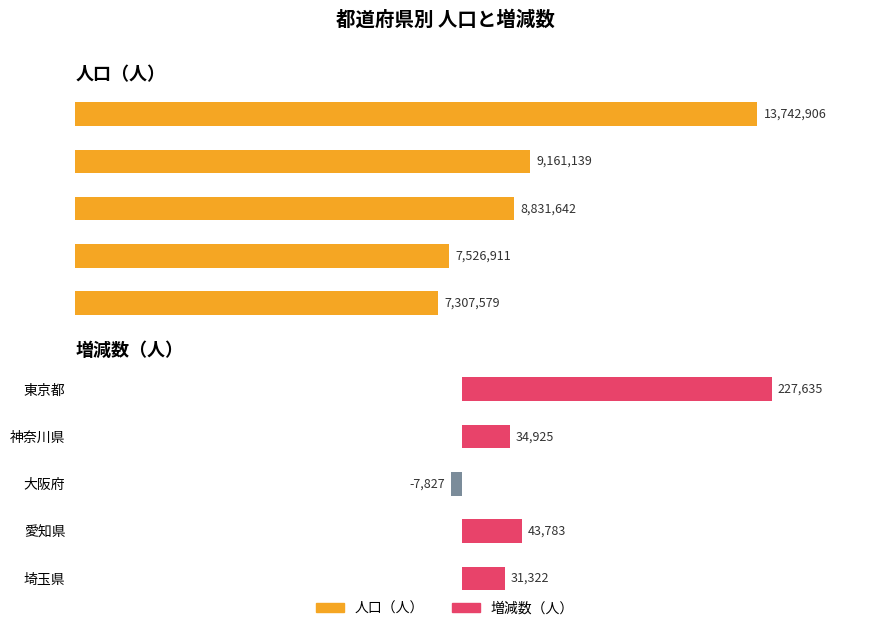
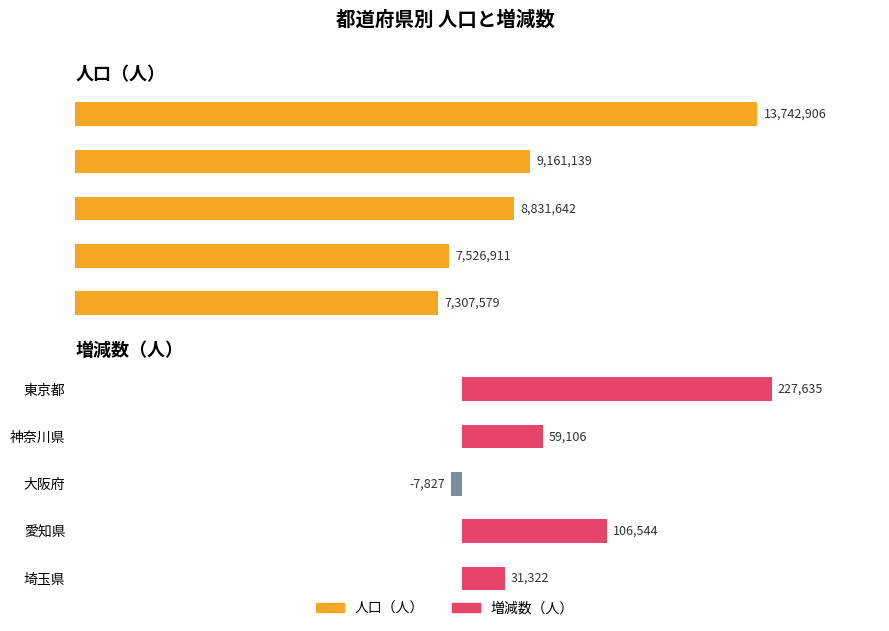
増減数（人）, 神奈川県: 34,925 -> 59,106
増減数（人）, 愛知県: 43,783 -> 106,544
